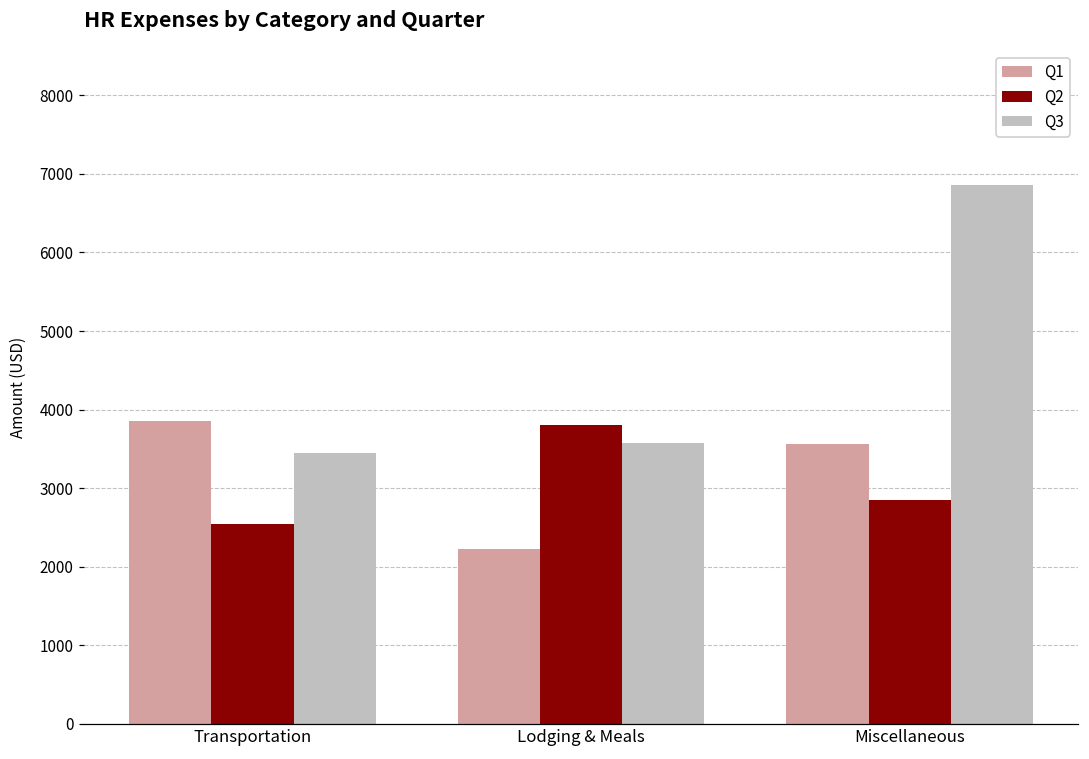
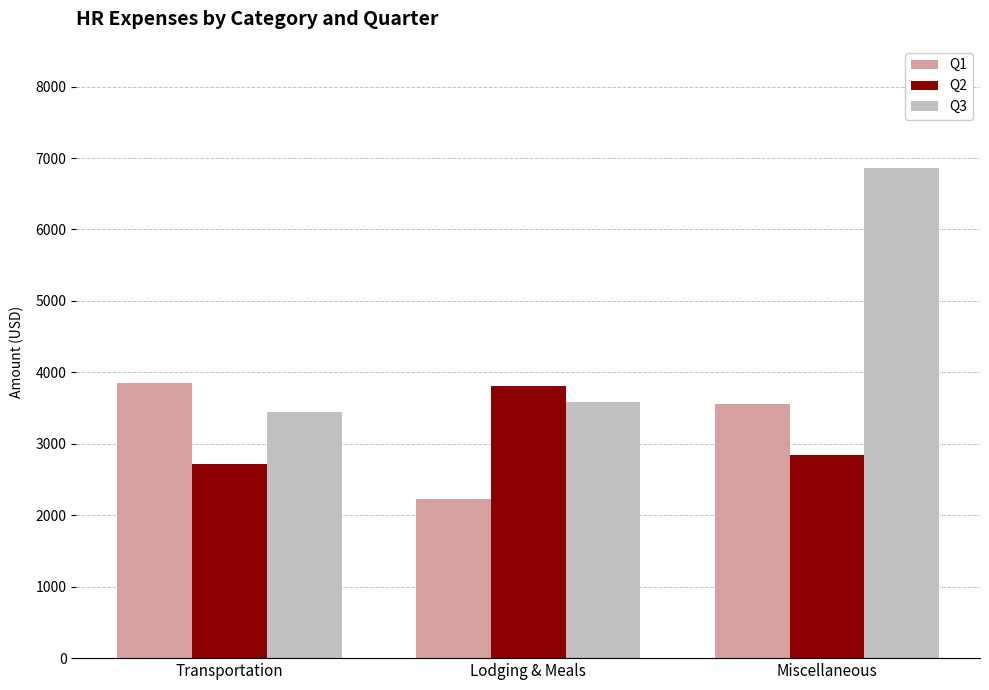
Q2, Transportation: 2500 -> 2700
